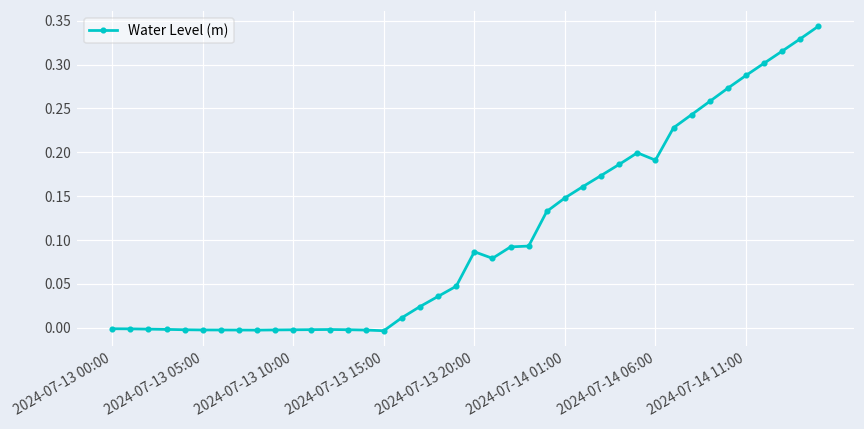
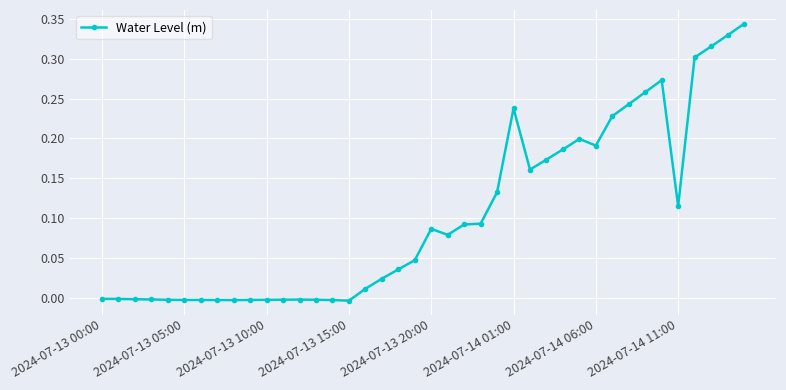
2024-07-14 01:00: 0.15 -> 0.24
2024-07-14 11:00: 0.29 -> 0.12
